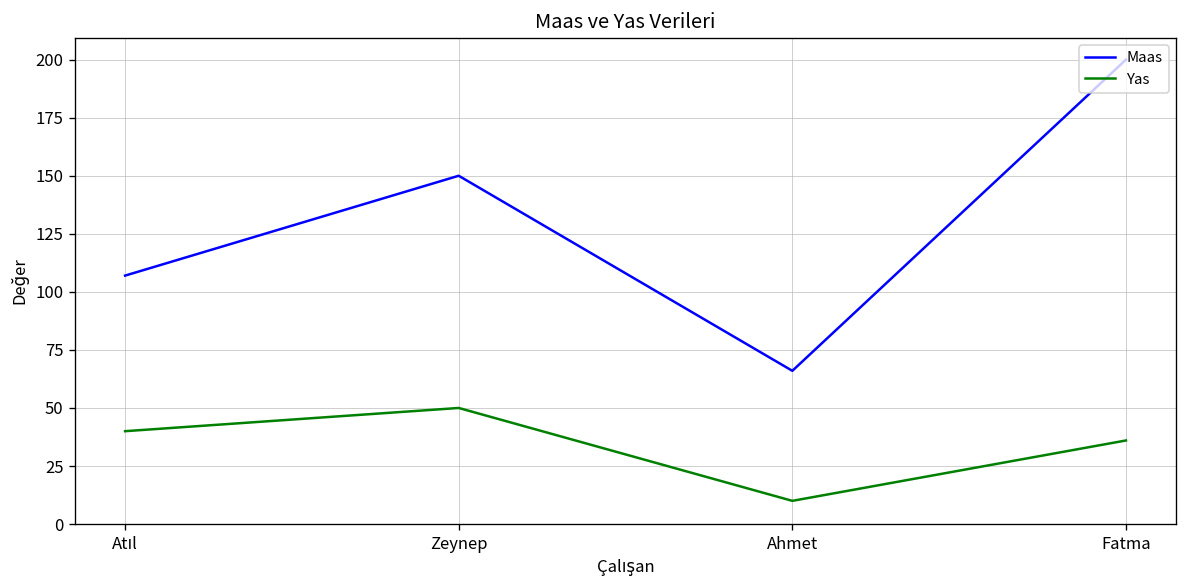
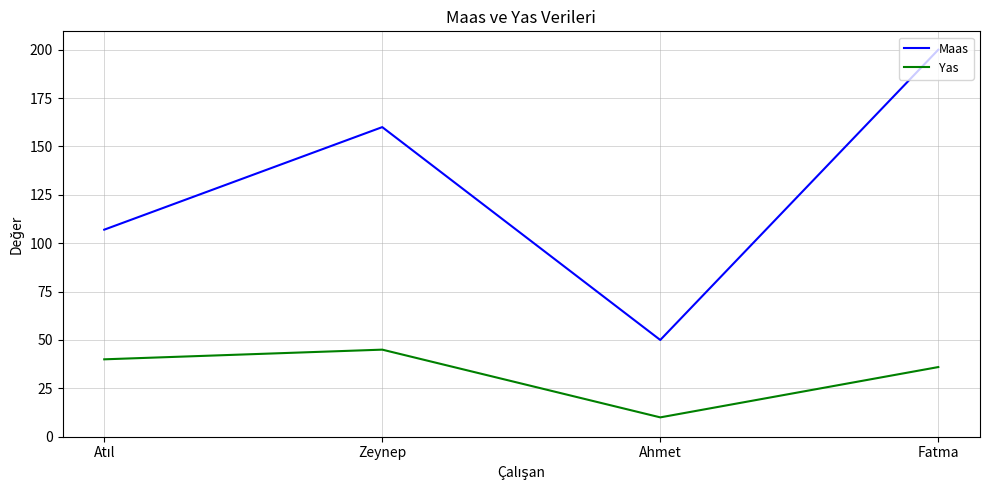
Maas, Zeynep: 150 -> 160
Yas, Zeynep: 50 -> 45
Maas, Ahmet: 66 -> 50
